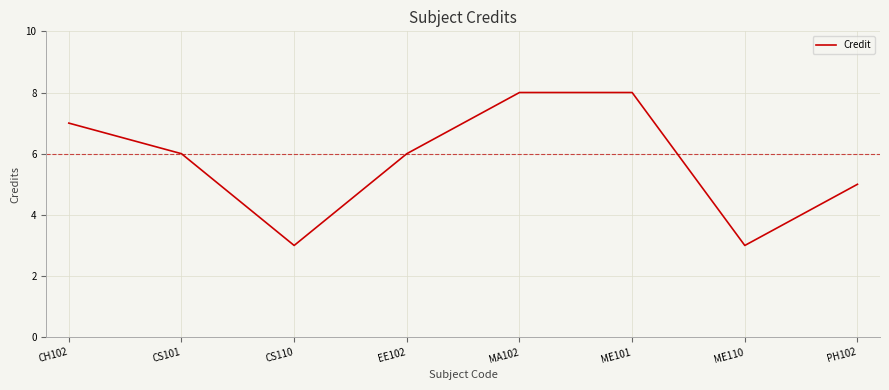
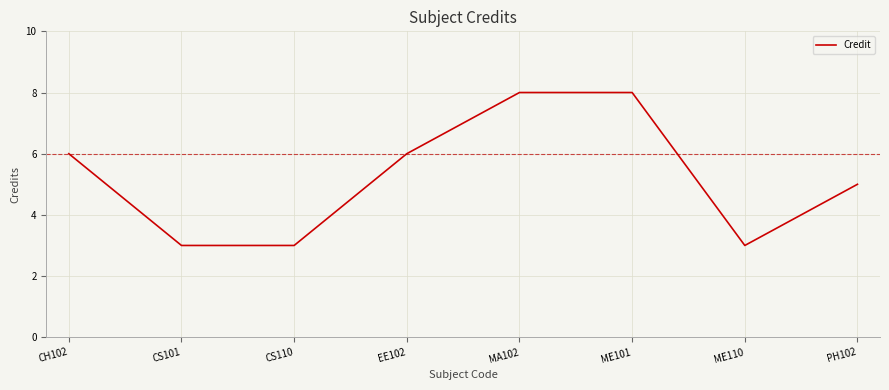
CH102: 7 -> 6
CS101: 6 -> 3
